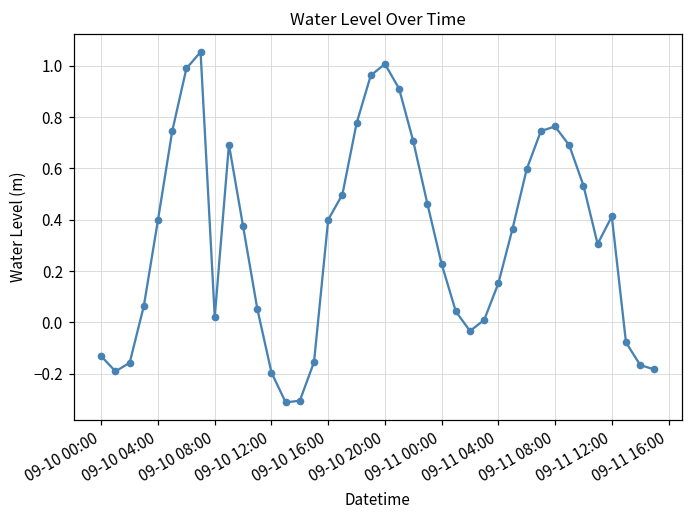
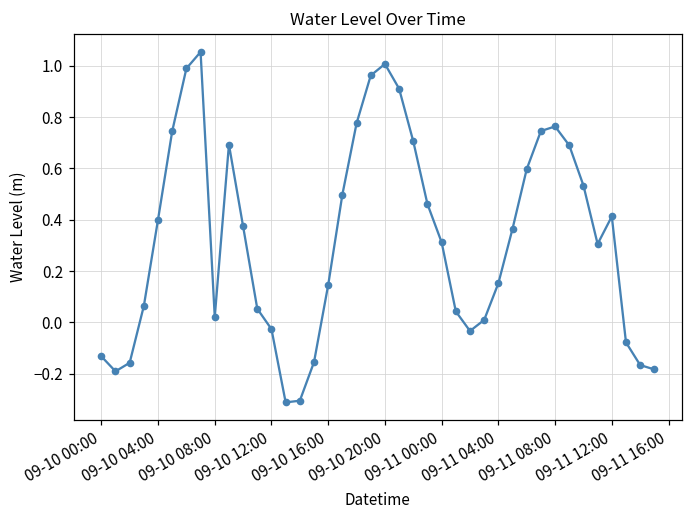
09-10 12:00: -0.19 -> -0.03
09-10 16:00: 0.40 -> 0.15
09-11 00:00: 0.23 -> 0.31
